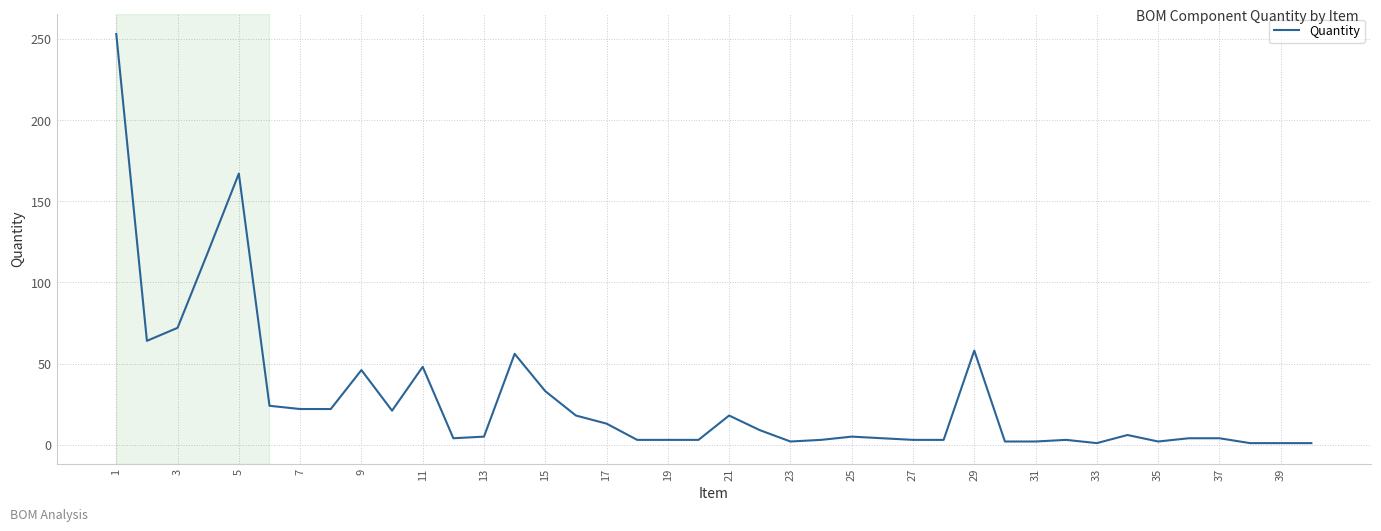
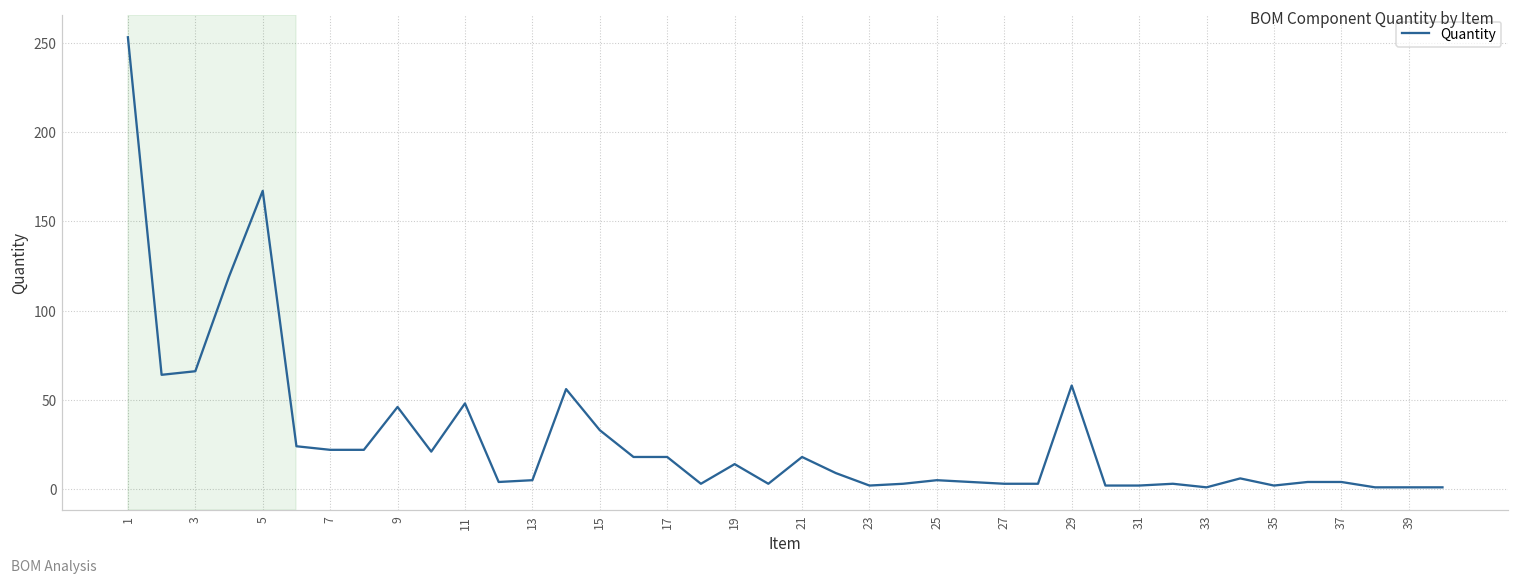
3: 72 -> 66
17: 13 -> 18
19: 3 -> 14
